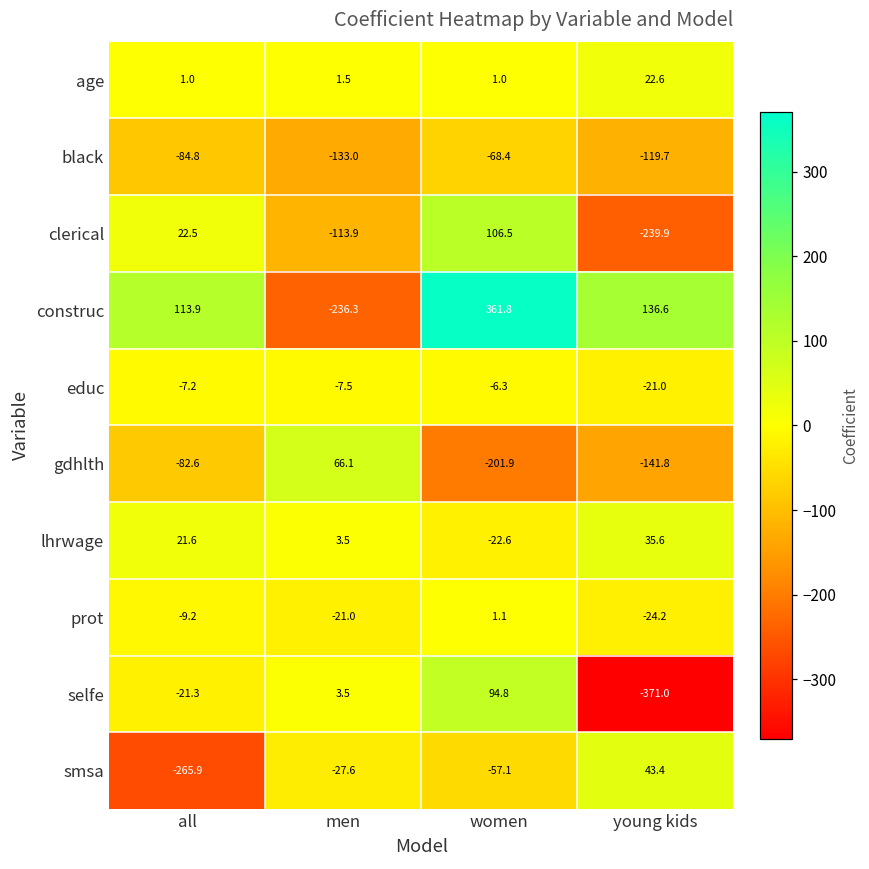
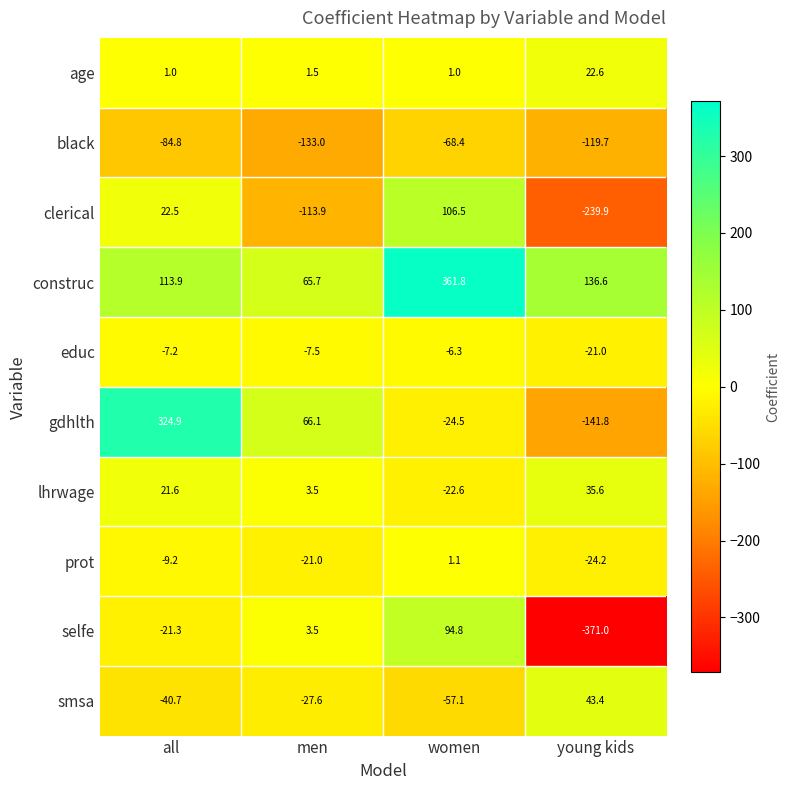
construc, men: -236.3 -> 65.7
gdhlth, all: -82.6 -> 324.9
gdhlth, women: -201.9 -> -24.5
smsa, all: -265.9 -> -40.7
